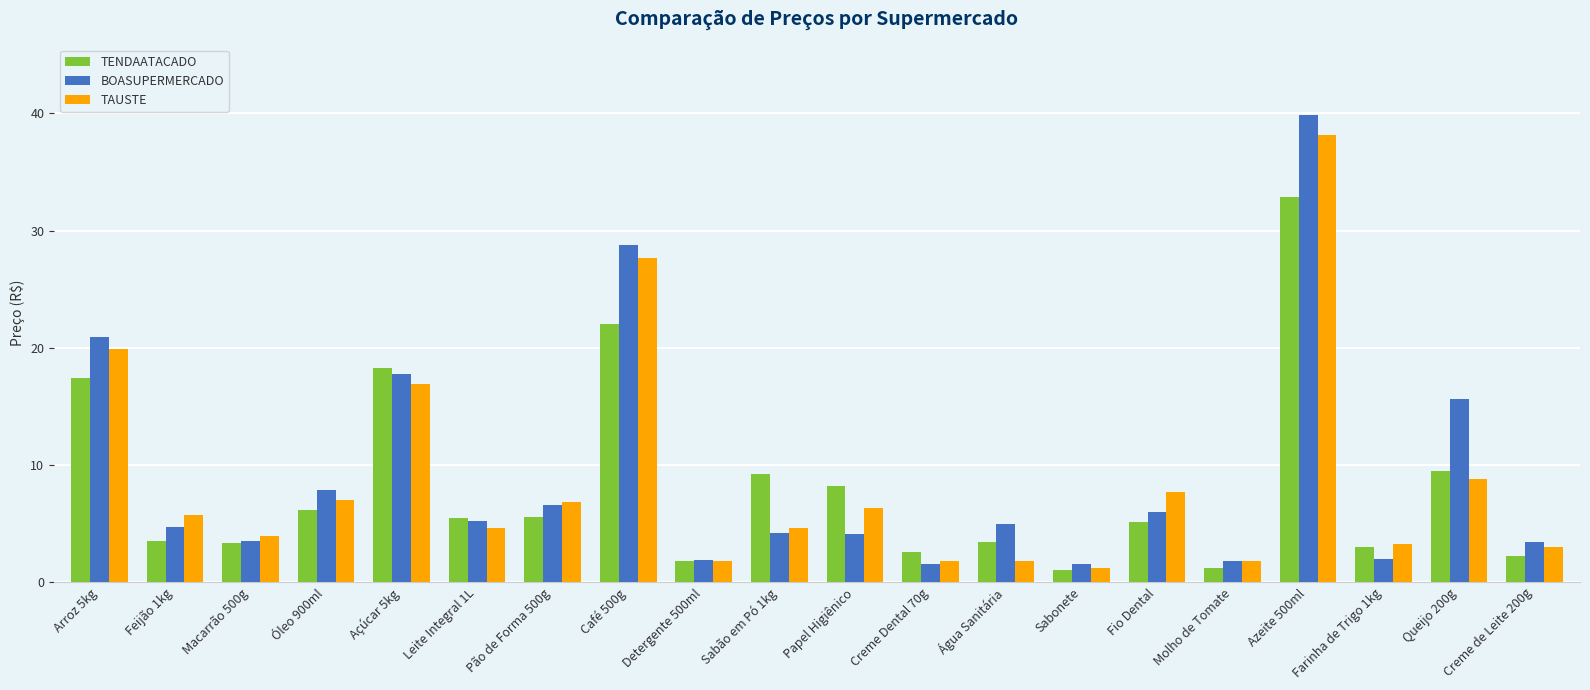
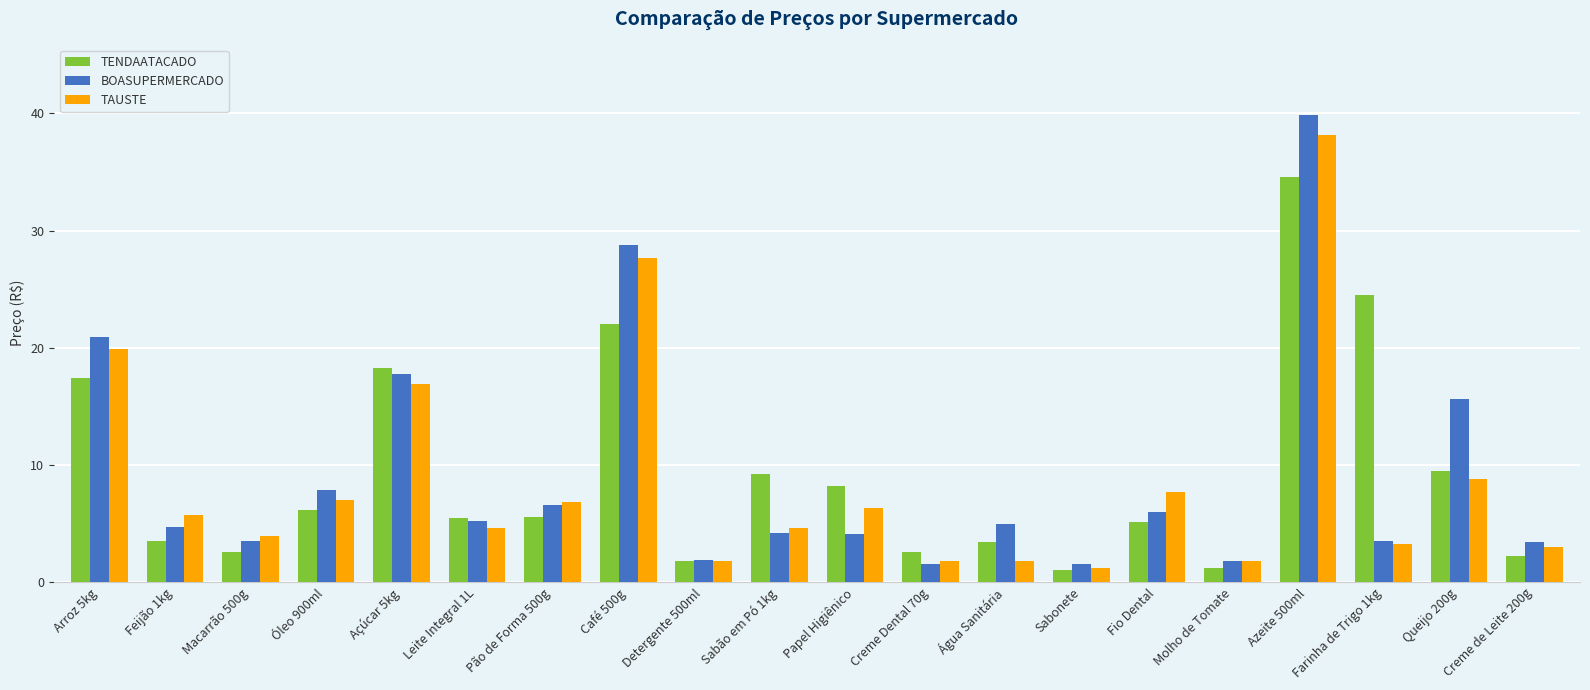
TENDAATACADO, Macarrão 500g: 3.3 -> 2.6
TENDAATACADO, Azeite 500ml: 32.9 -> 34.5
TENDAATACADO, Farinha de Trigo 1kg: 3.0 -> 24.5
BOASUPERMERCADO, Farinha de Trigo 1kg: 1.9 -> 3.5
